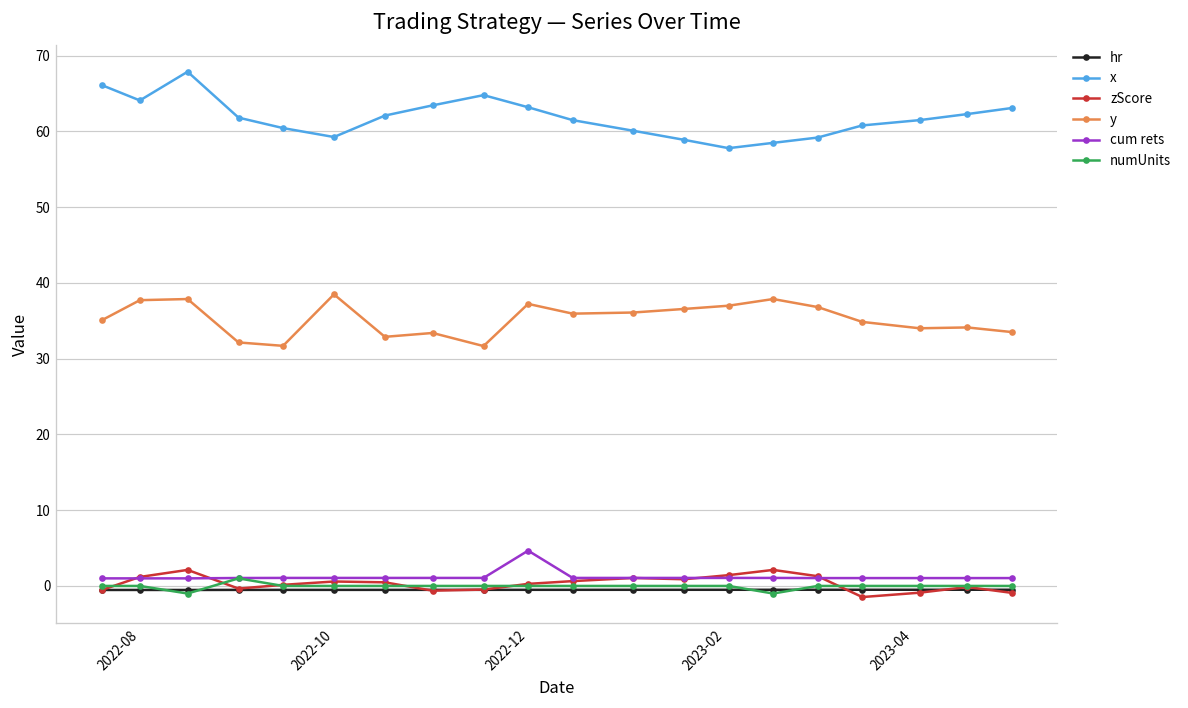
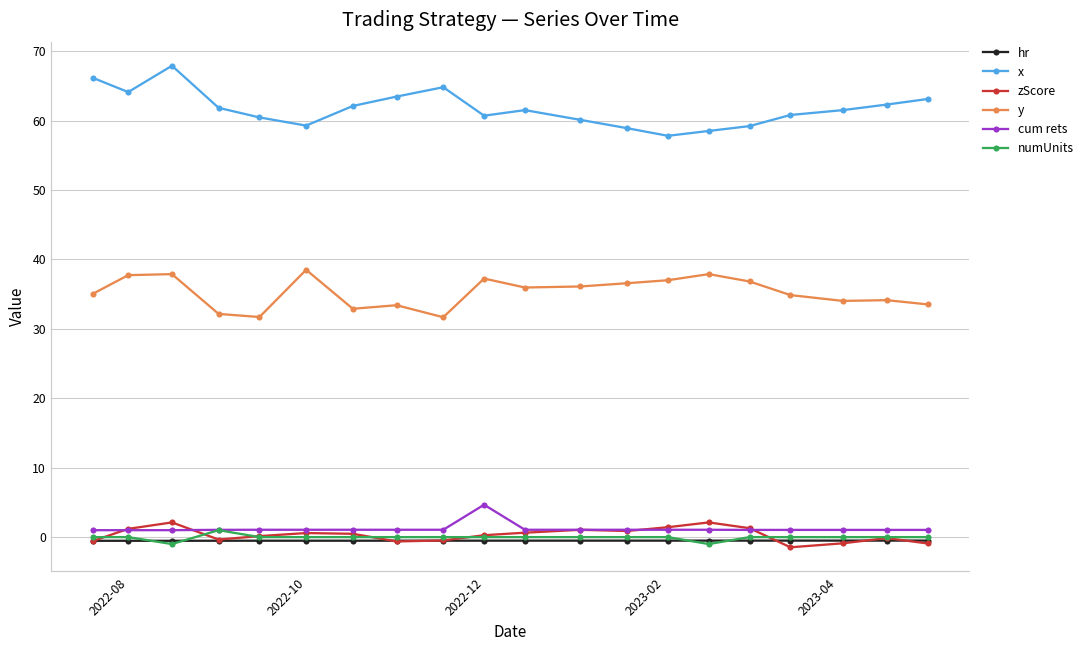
x, 2022-12: 63 -> 61
